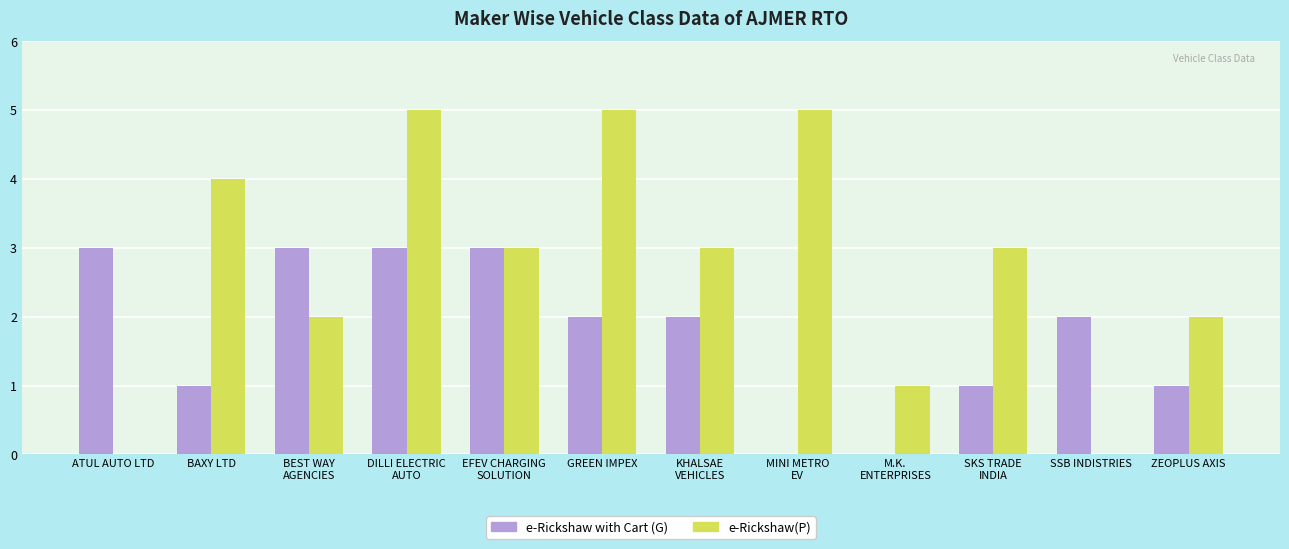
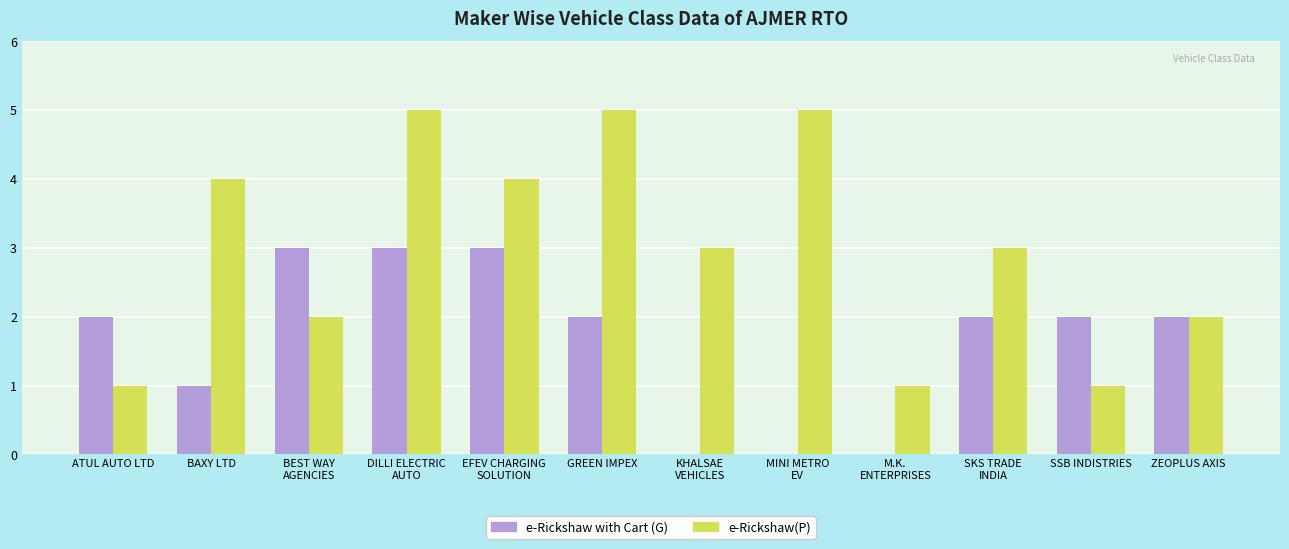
e-Rickshaw with Cart (G), ATUL AUTO LTD: 3 -> 2
e-Rickshaw(P), ATUL AUTO LTD: 0 -> 1
e-Rickshaw(P), EFEV CHARGING SOLUTION: 3 -> 4
e-Rickshaw with Cart (G), KHALSAE VEHICLES: 2 -> 0
e-Rickshaw with Cart (G), SKS TRADE INDIA: 1 -> 2
e-Rickshaw(P), SSB INDISTRIES: 0 -> 1
e-Rickshaw with Cart (G), ZEOPLUS AXIS: 1 -> 2
